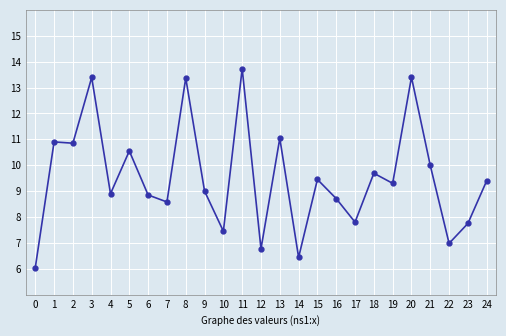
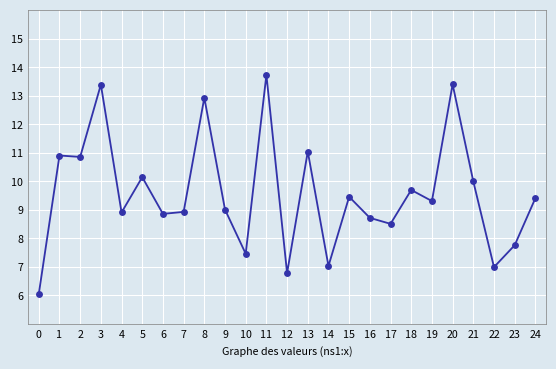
5: 10.6 -> 10.1
7: 8.6 -> 8.9
8: 13.4 -> 12.9
14: 6.4 -> 7.0
17: 7.8 -> 8.5
